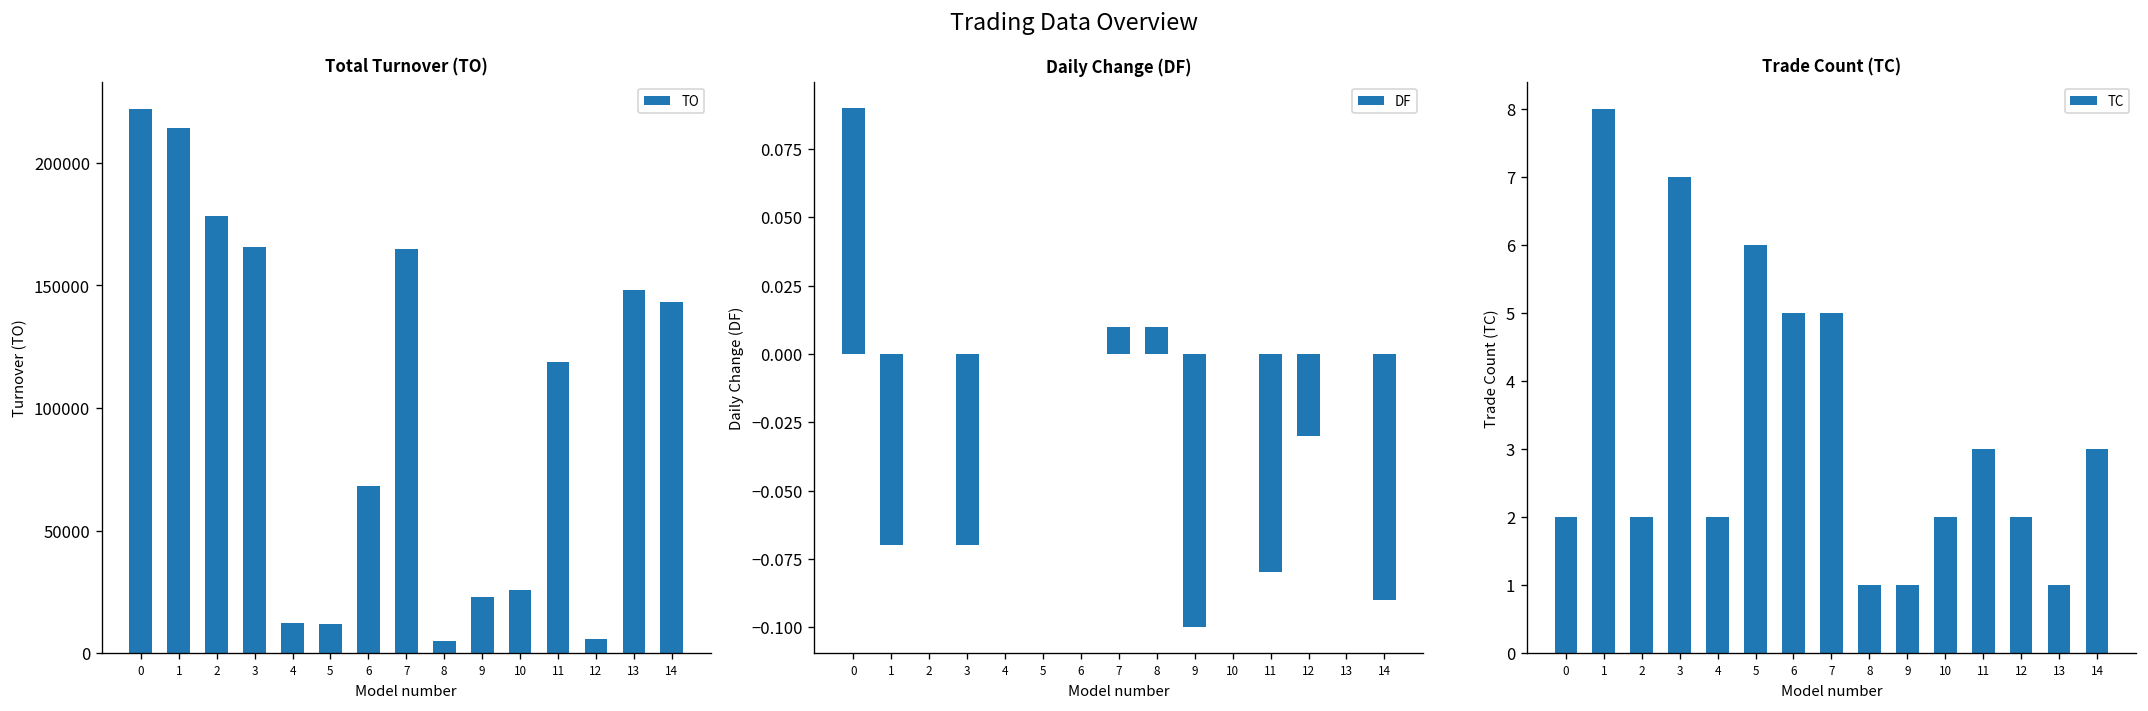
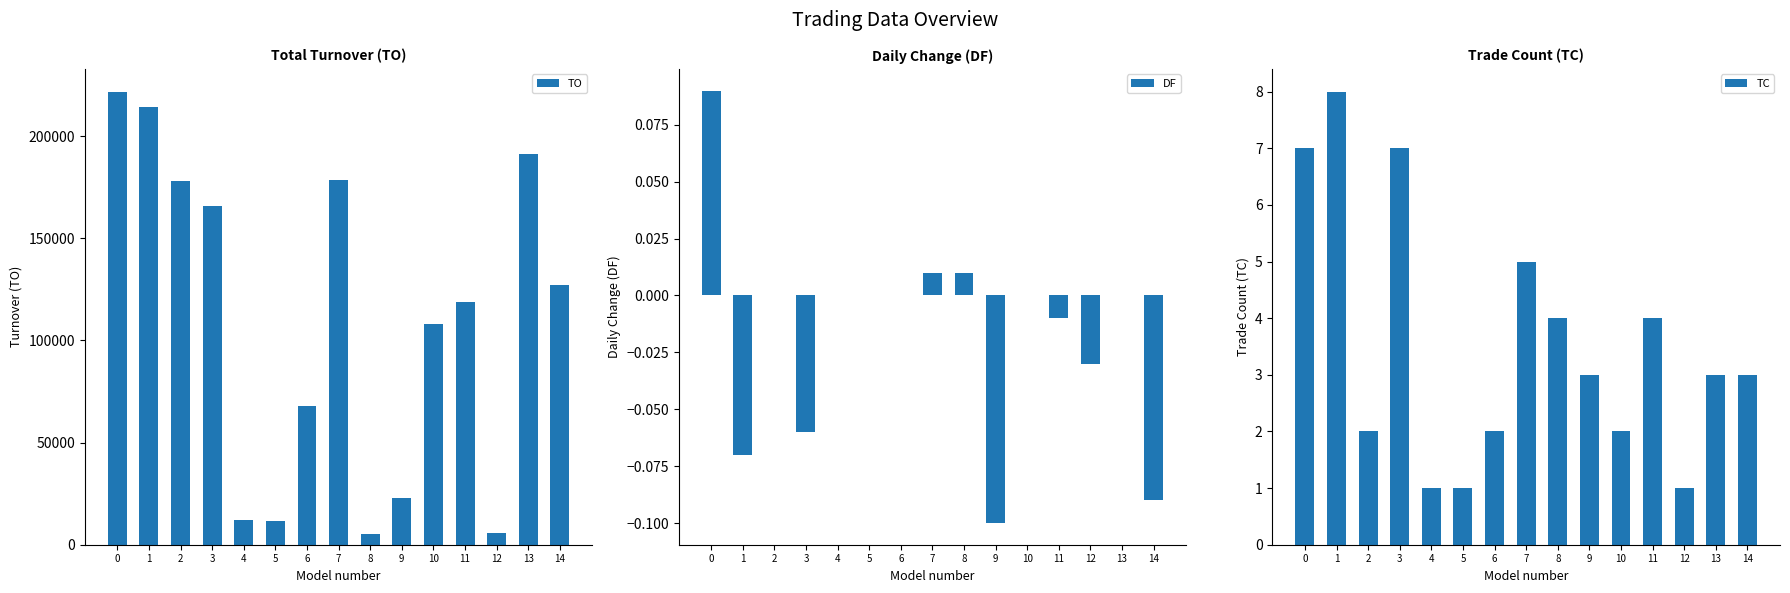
Total Turnover (TO), 7: 165000 -> 178000
Total Turnover (TO), 10: 26000 -> 108000
Total Turnover (TO), 13: 148000 -> 191000
Total Turnover (TO), 14: 143000 -> 127000
Daily Change (DF), 3: -0.07 -> -0.06
Daily Change (DF), 11: -0.08 -> -0.01
Trade Count (TC), 0: 2 -> 7
Trade Count (TC), 4: 2 -> 1
Trade Count (TC), 5: 6 -> 1
Trade Count (TC), 6: 5 -> 2
Trade Count (TC), 8: 1 -> 4
Trade Count (TC), 9: 1 -> 3
Trade Count (TC), 11: 3 -> 4
Trade Count (TC), 12: 2 -> 1
Trade Count (TC), 13: 1 -> 3
